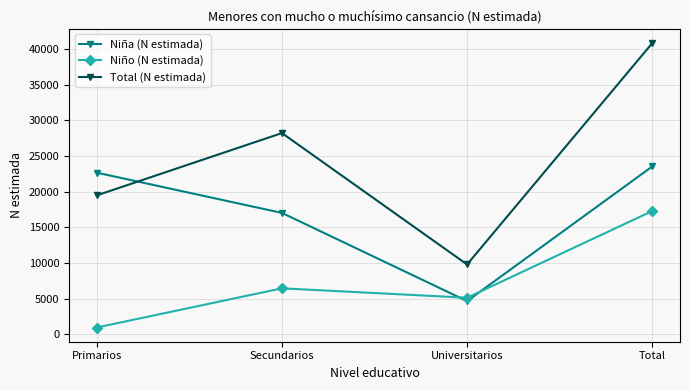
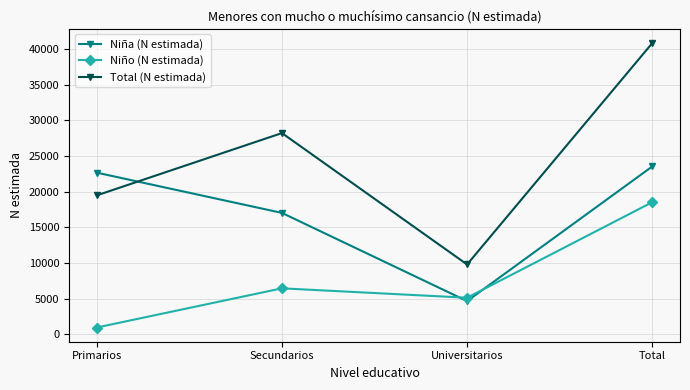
Niño (N estimada), Total: 17000 -> 19000
